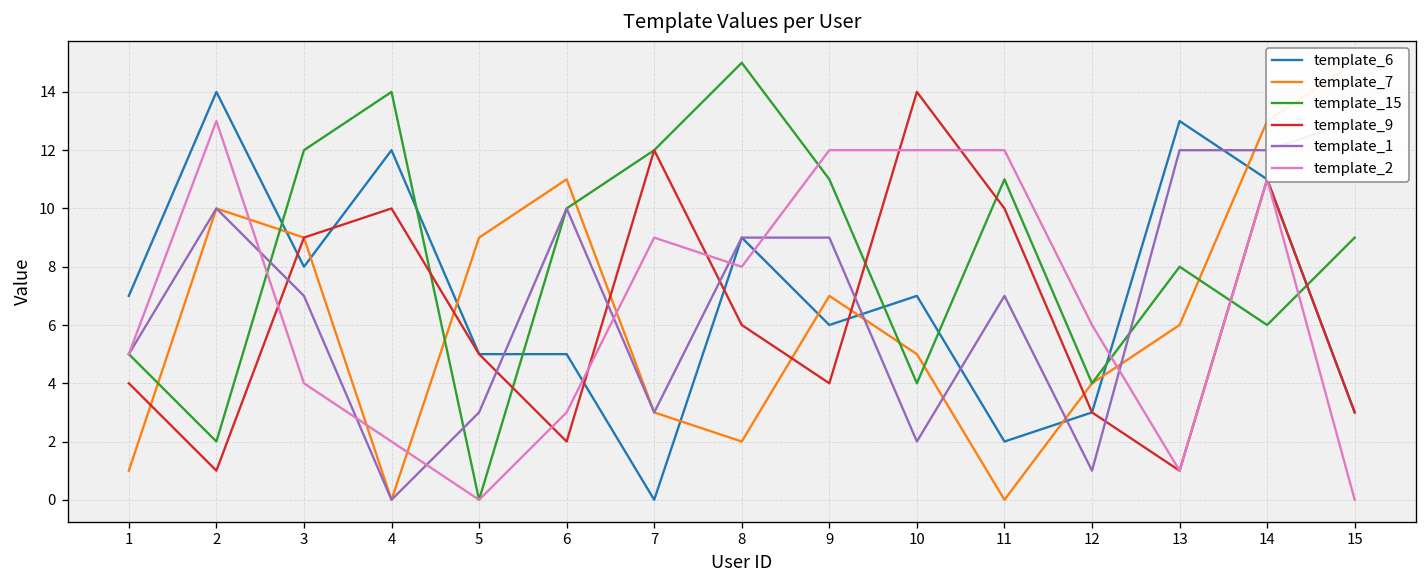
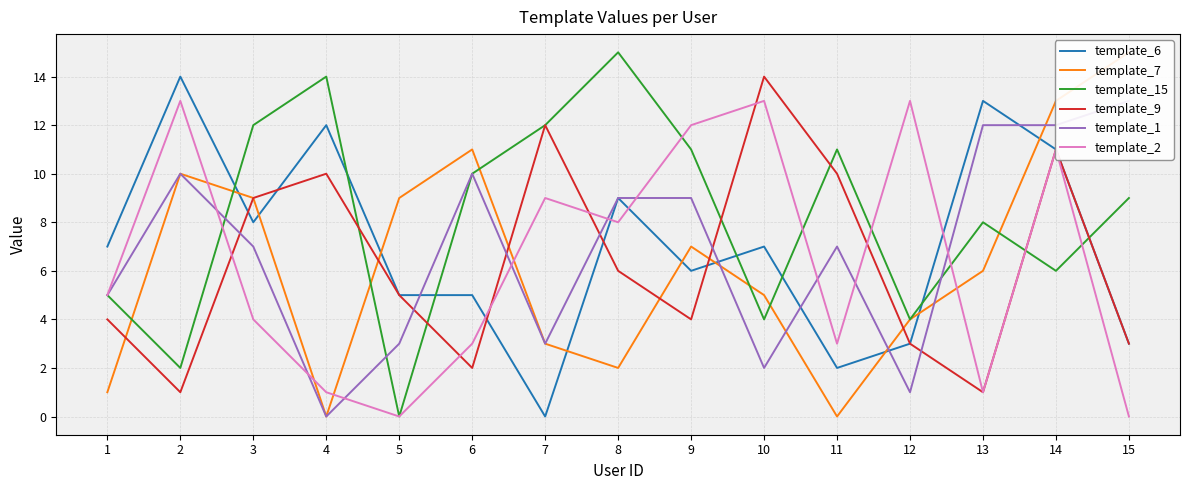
template_2, 4: 2 -> 1
template_2, 10: 12 -> 13
template_2, 11: 12 -> 3
template_2, 12: 6 -> 13
